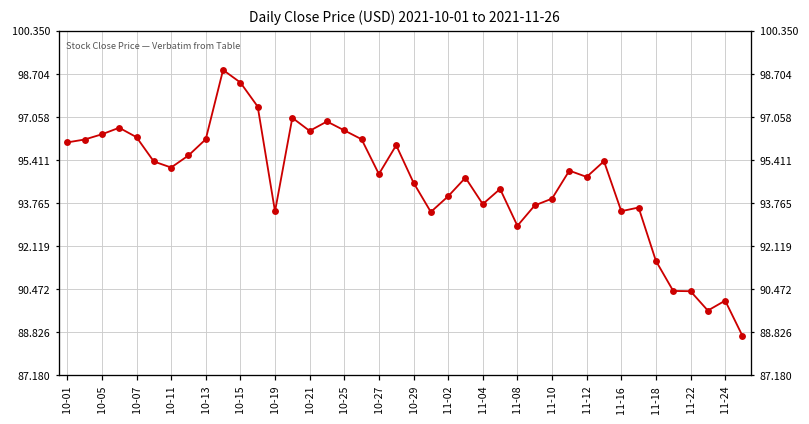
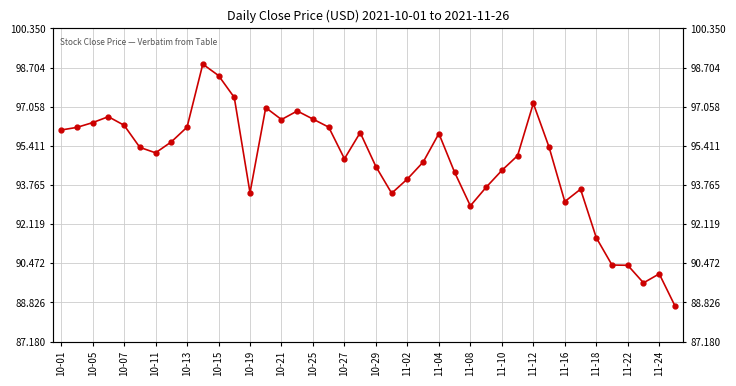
11-04: 93.7 -> 95.9
11-10: 93.9 -> 94.4
11-12: 94.8 -> 97.2
11-16: 93.5 -> 93.1
